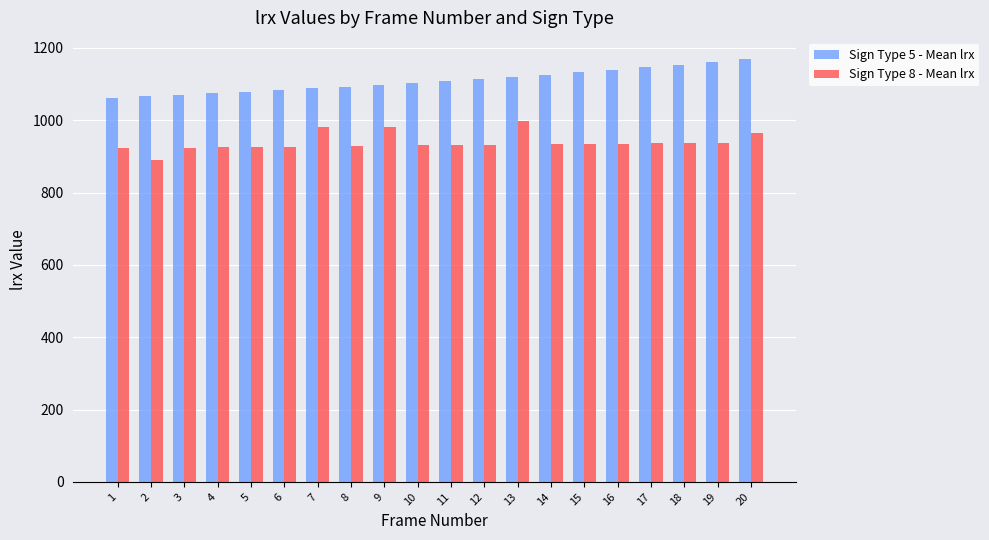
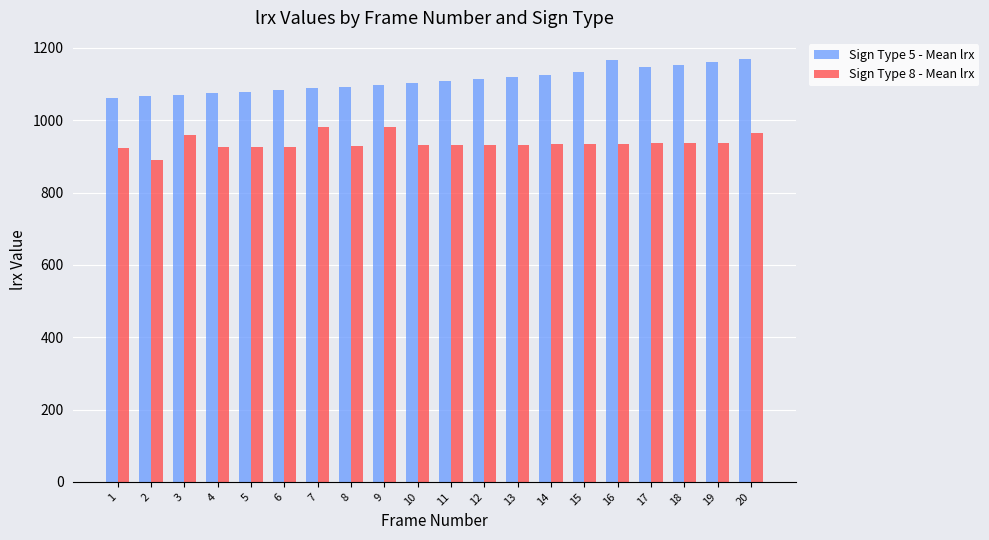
Sign Type 8 - Mean lrx, 3: 920 -> 960
Sign Type 8 - Mean lrx, 13: 1000 -> 930
Sign Type 5 - Mean lrx, 16: 1140 -> 1170
